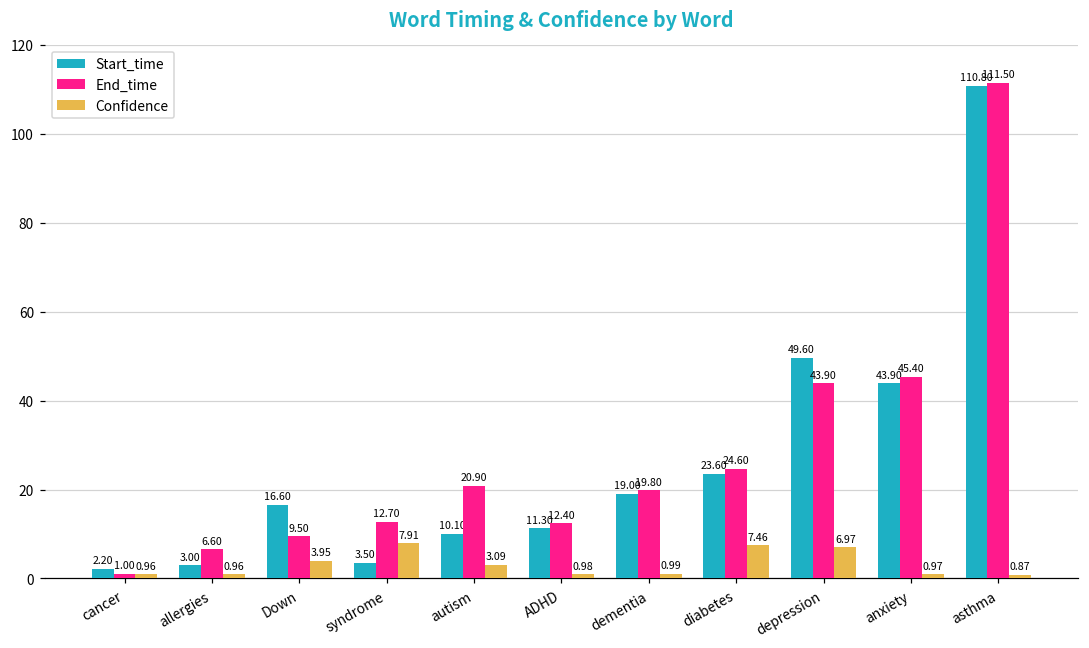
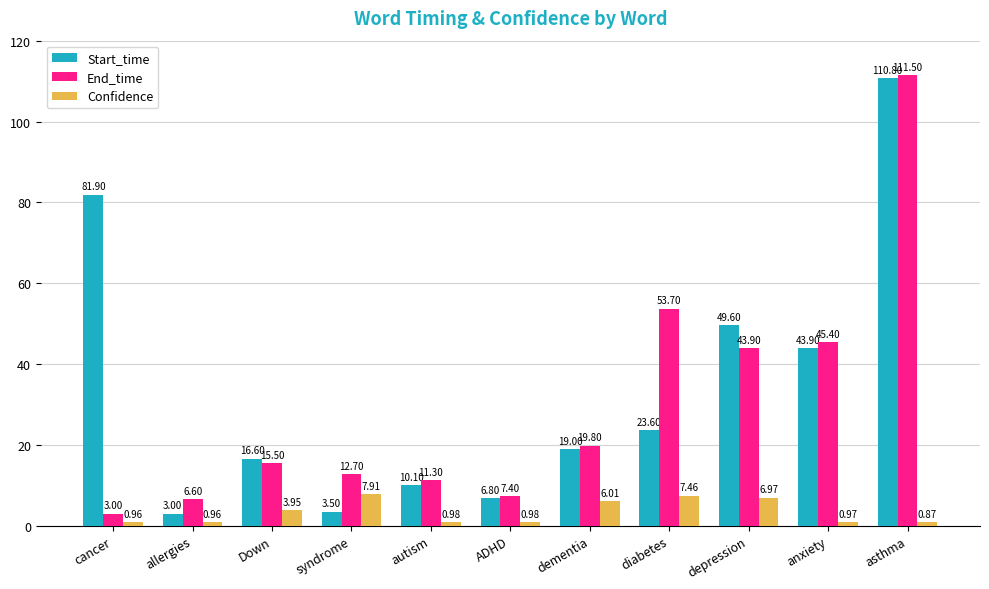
Start_time, cancer: 2.20 -> 81.90
End_time, cancer: 1.00 -> 3.00
End_time, Down: 9.50 -> 15.50
End_time, autism: 20.90 -> 11.30
Confidence, autism: 3.09 -> 0.98
Start_time, ADHD: 11.30 -> 6.80
End_time, ADHD: 12.40 -> 7.40
Confidence, dementia: 0.99 -> 6.01
End_time, diabetes: 24.60 -> 53.70
